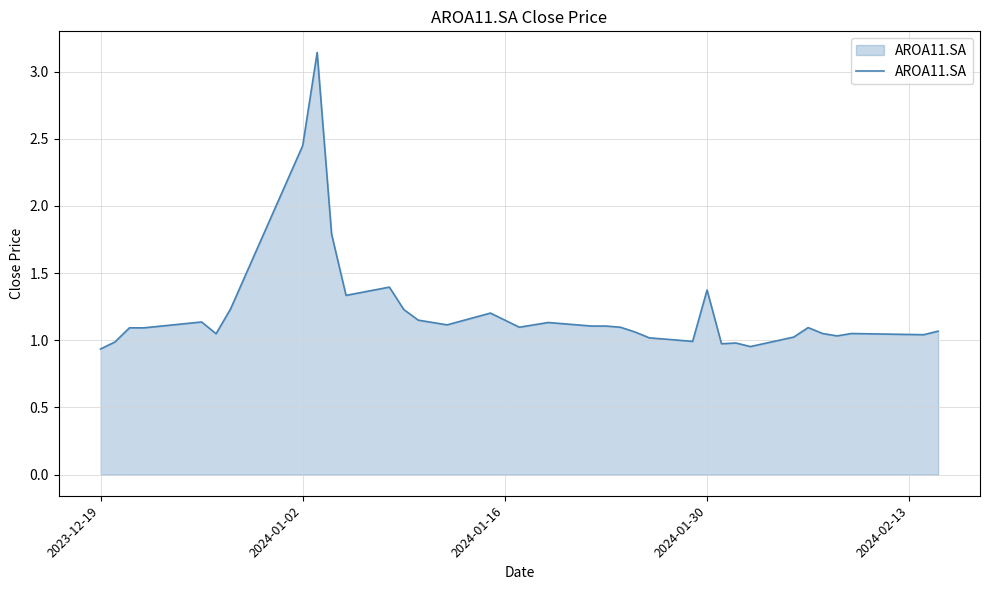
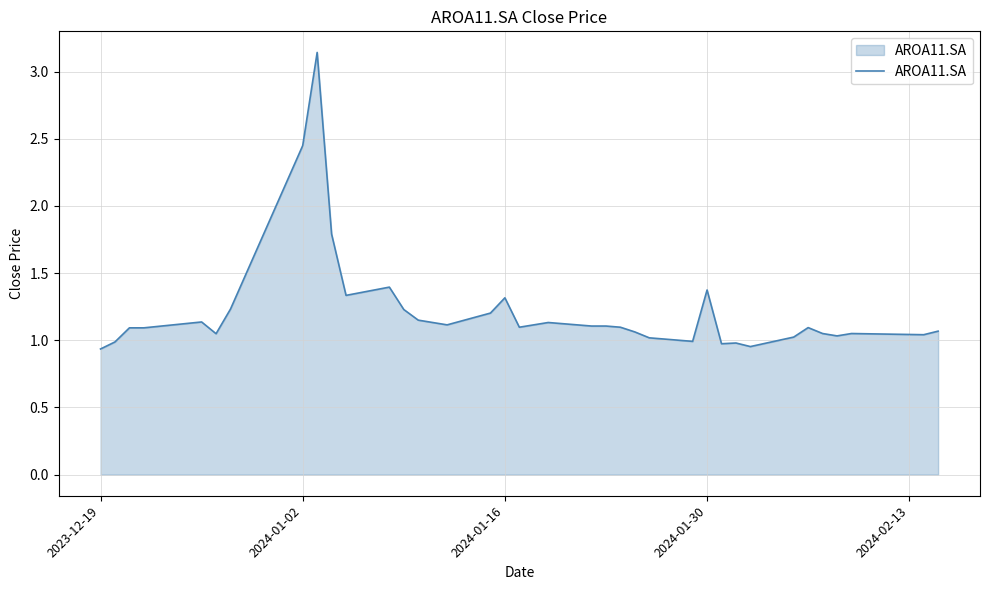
2024-01-16: 1.15 -> 1.32
